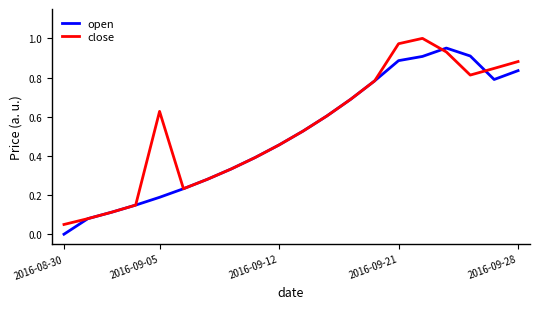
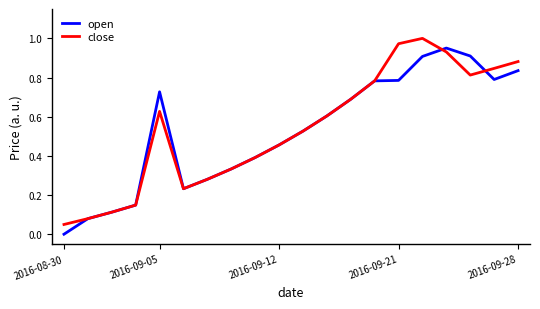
open, 2016-09-05: 0.19 -> 0.73
open, 2016-09-21: 0.89 -> 0.79
